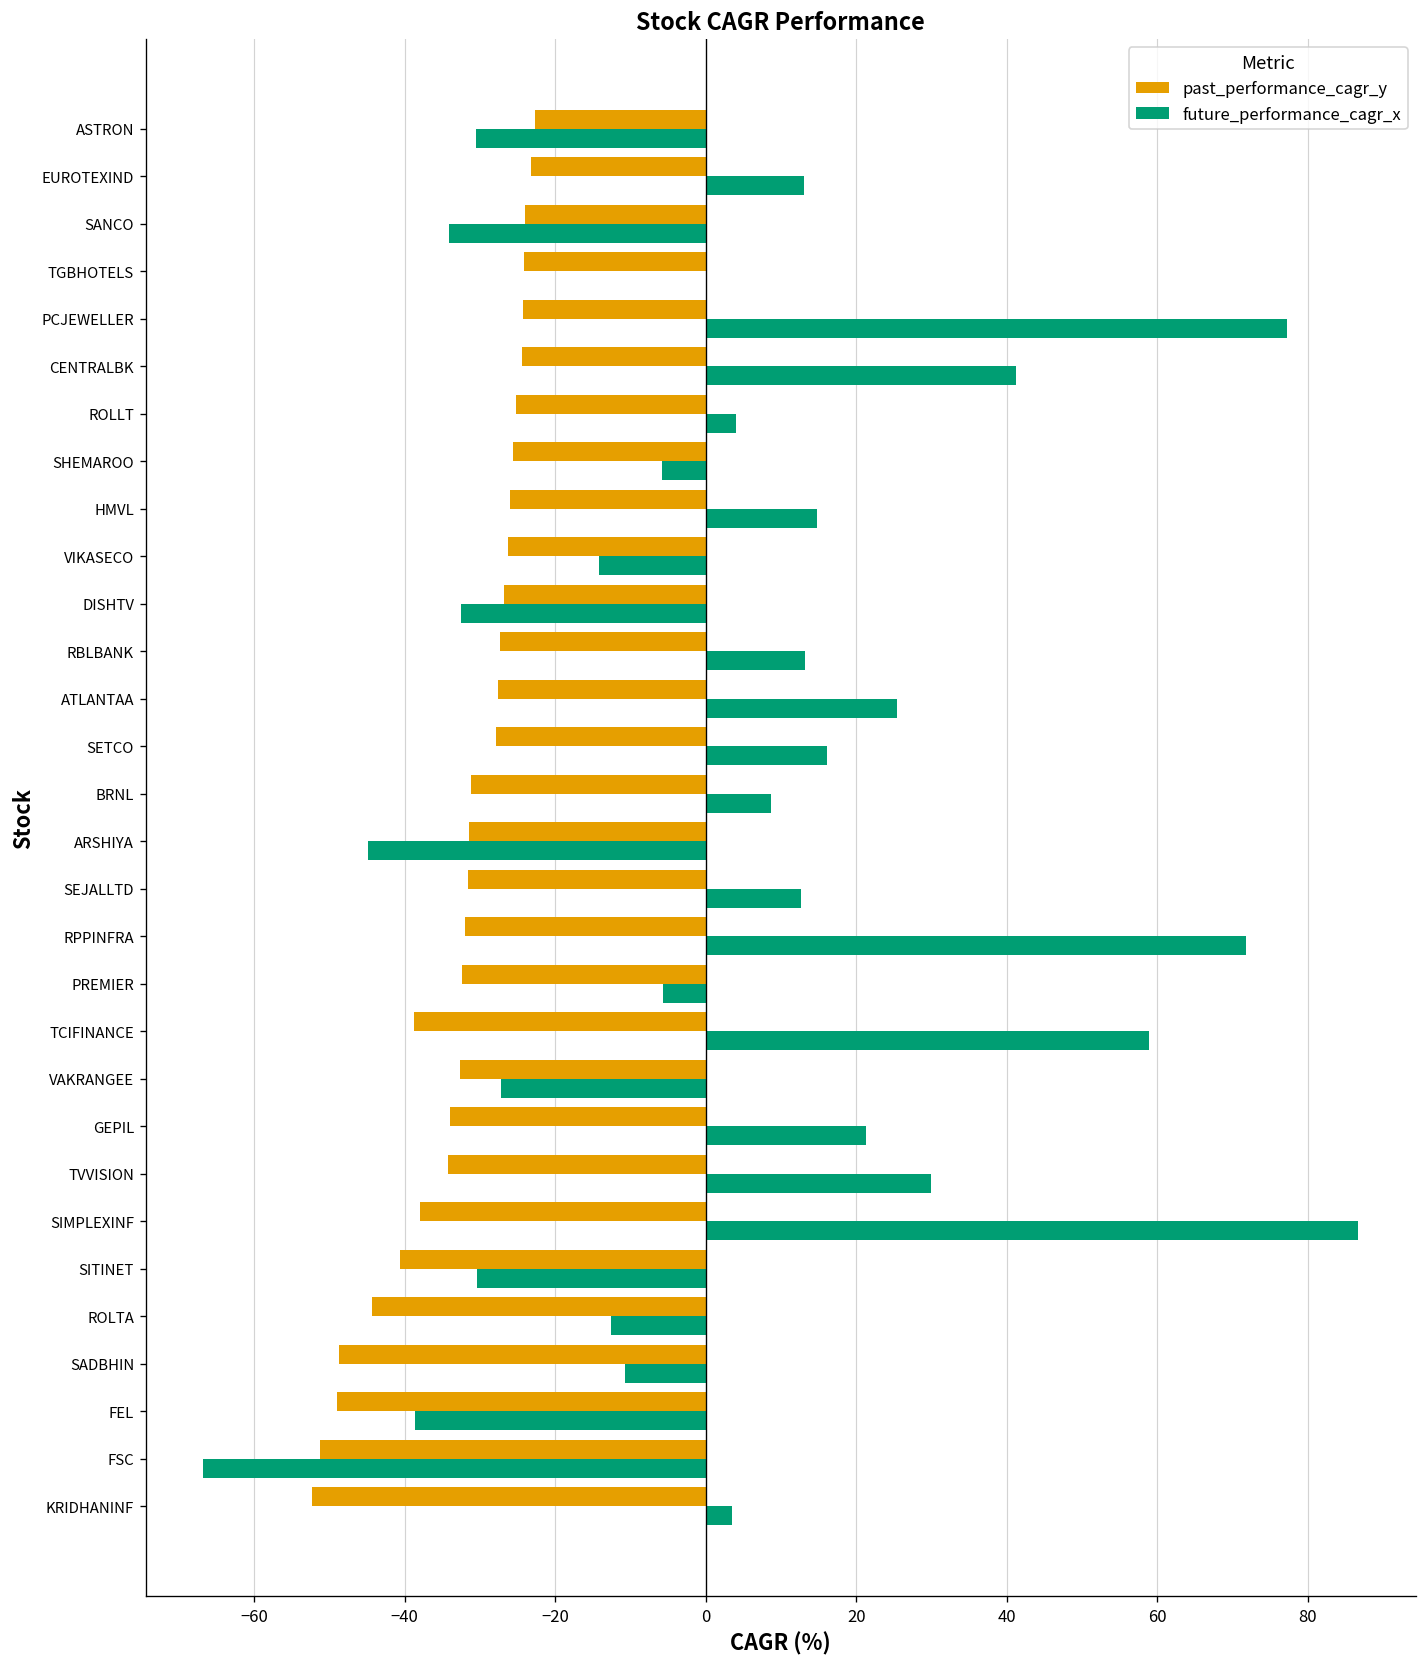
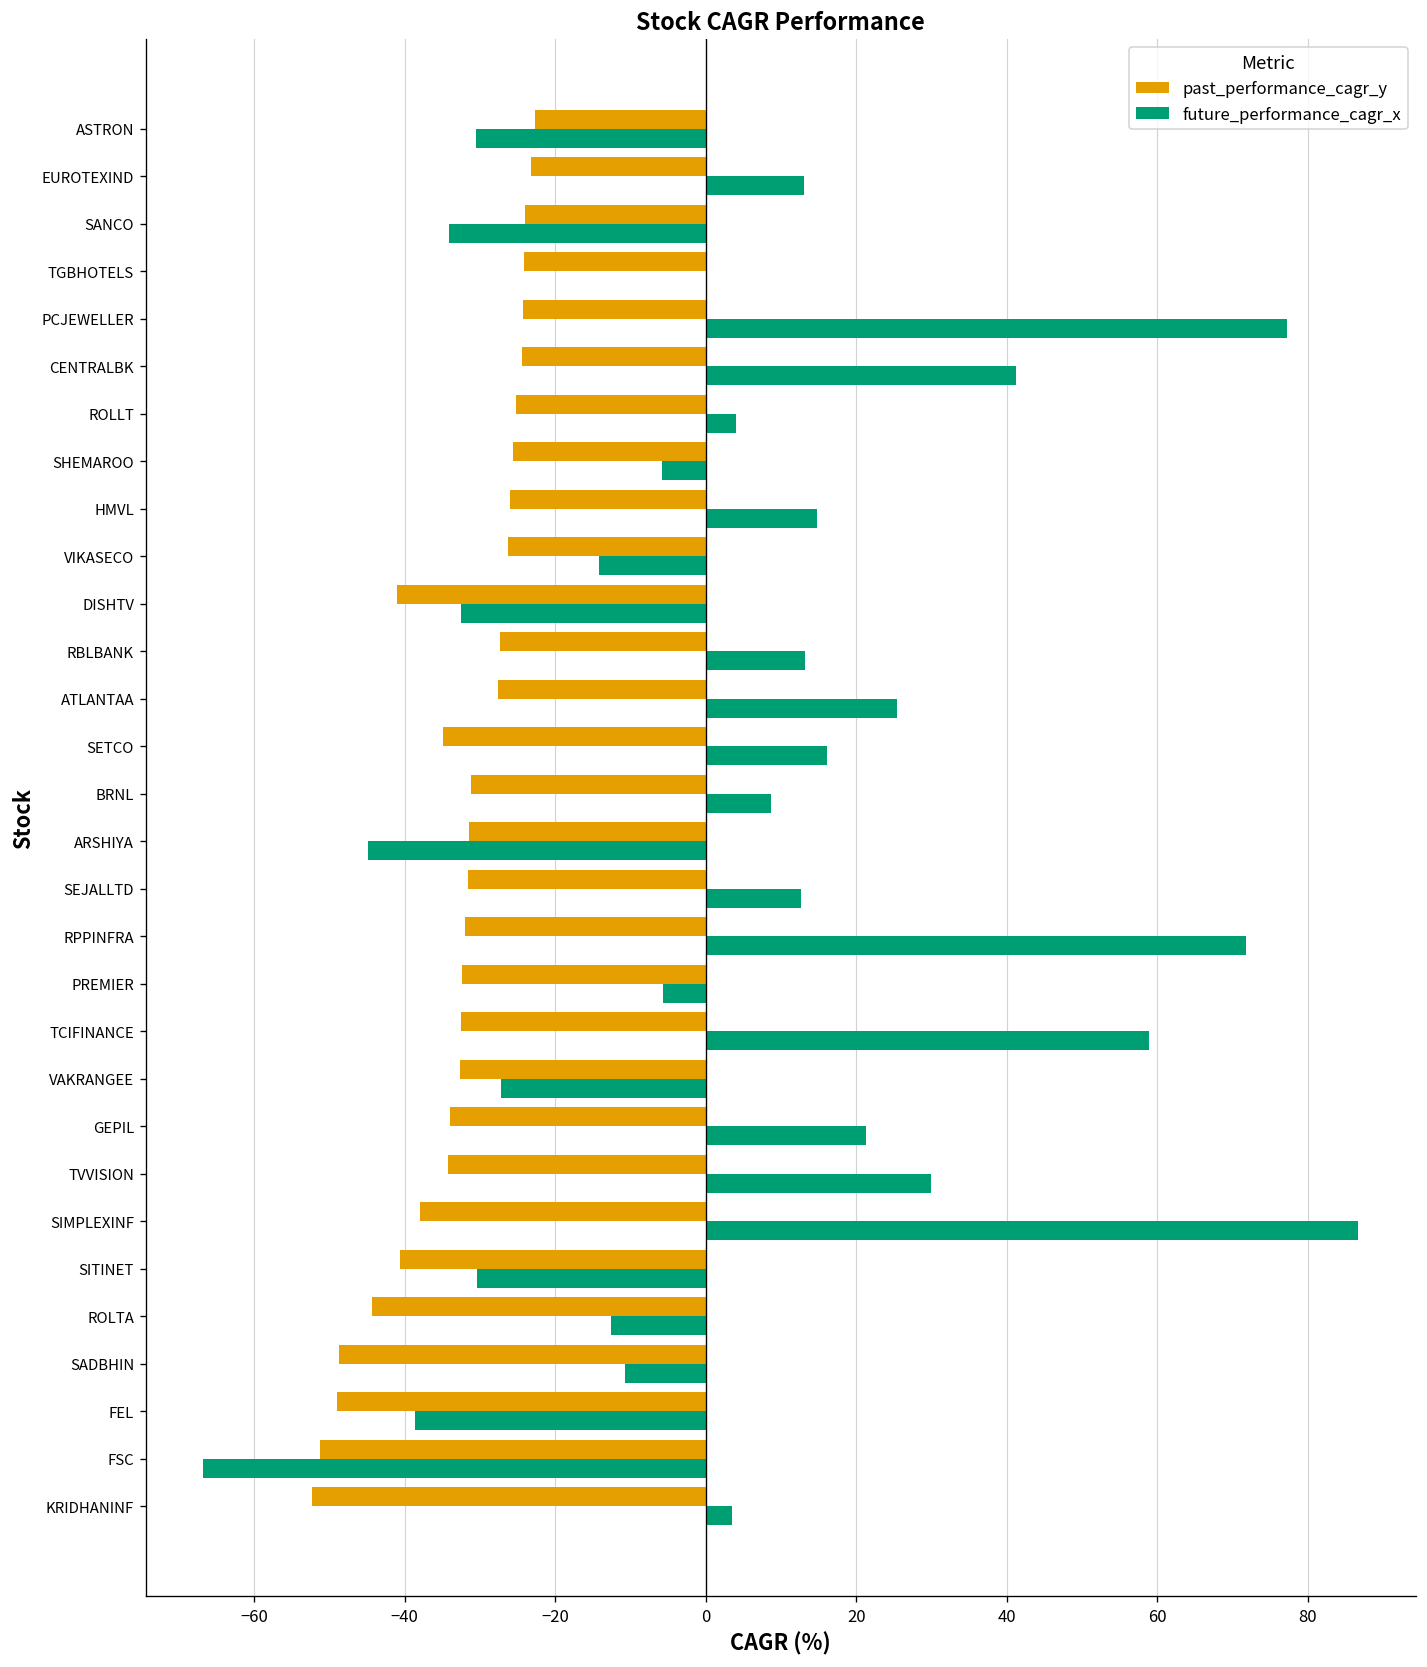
past_performance_cagr_y, DISHTV: -27 -> -41
past_performance_cagr_y, SETCO: -28 -> -35
past_performance_cagr_y, TCIFINANCE: -39 -> -33
